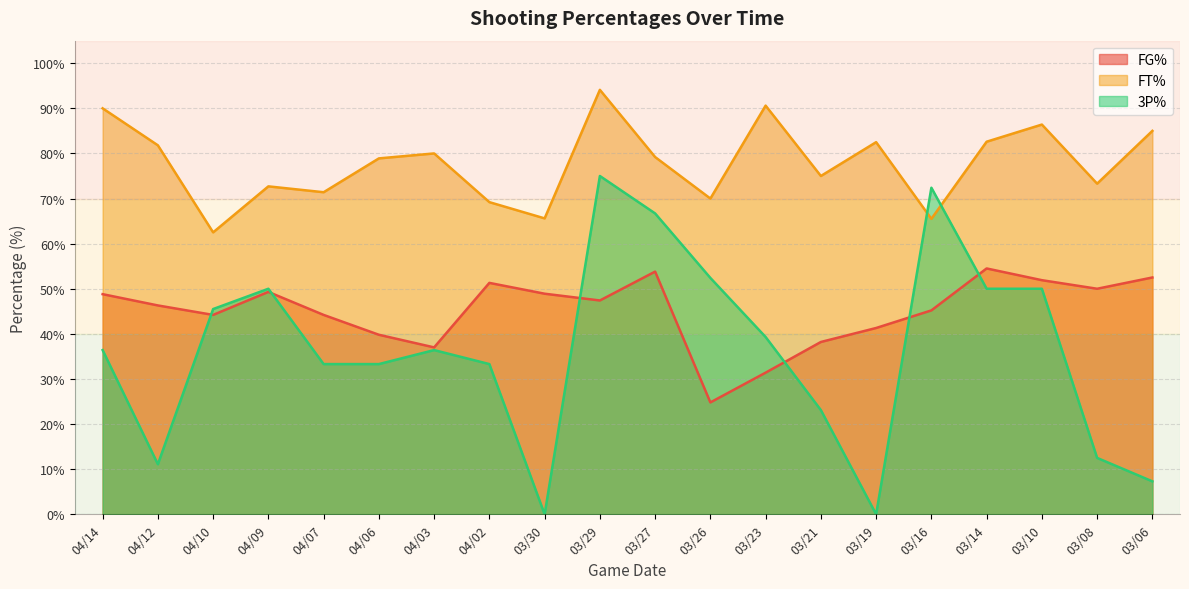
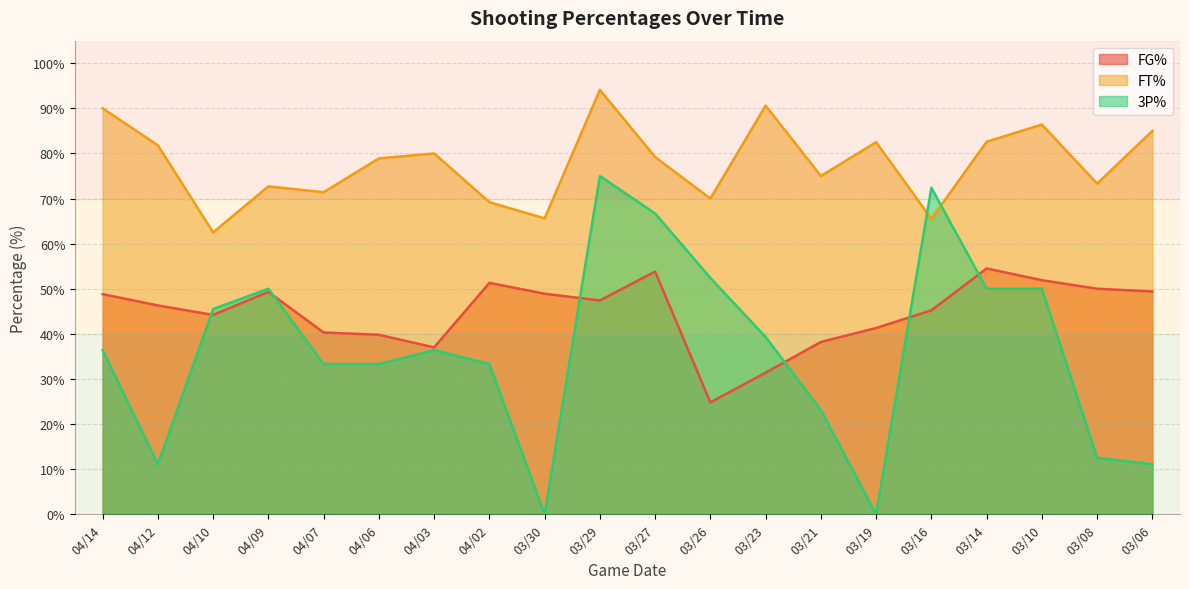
FG%, 04/07: 44% -> 40%
FG%, 03/06: 53% -> 49%
3P%, 03/06: 7% -> 11%
